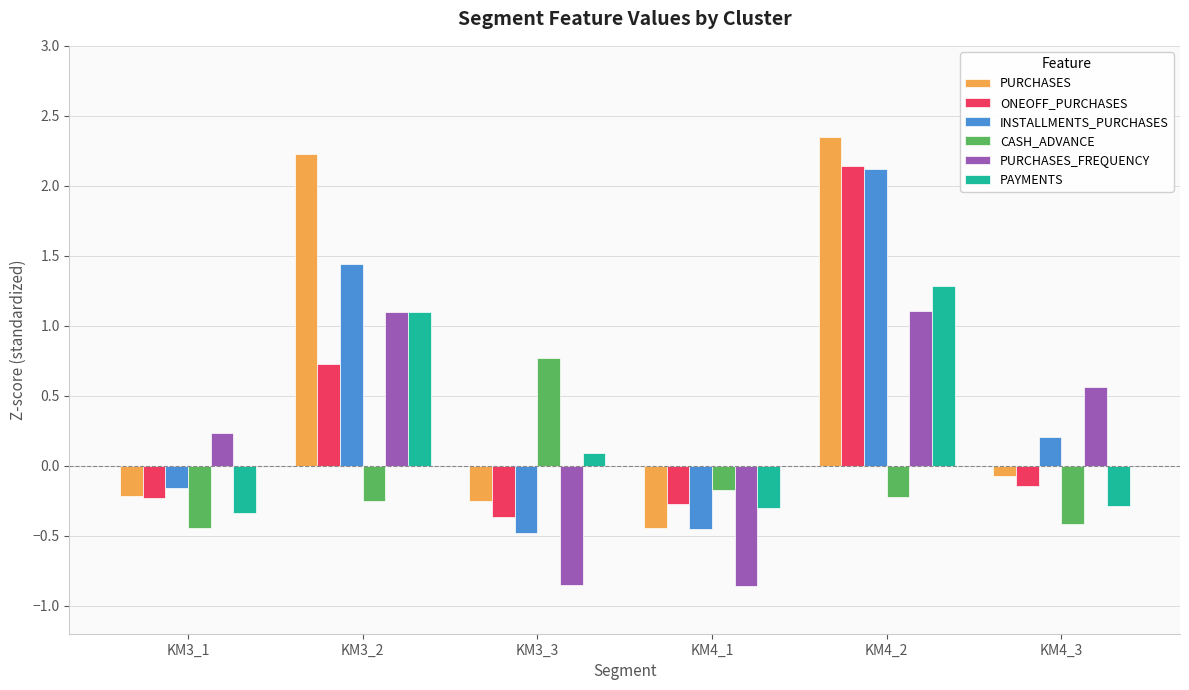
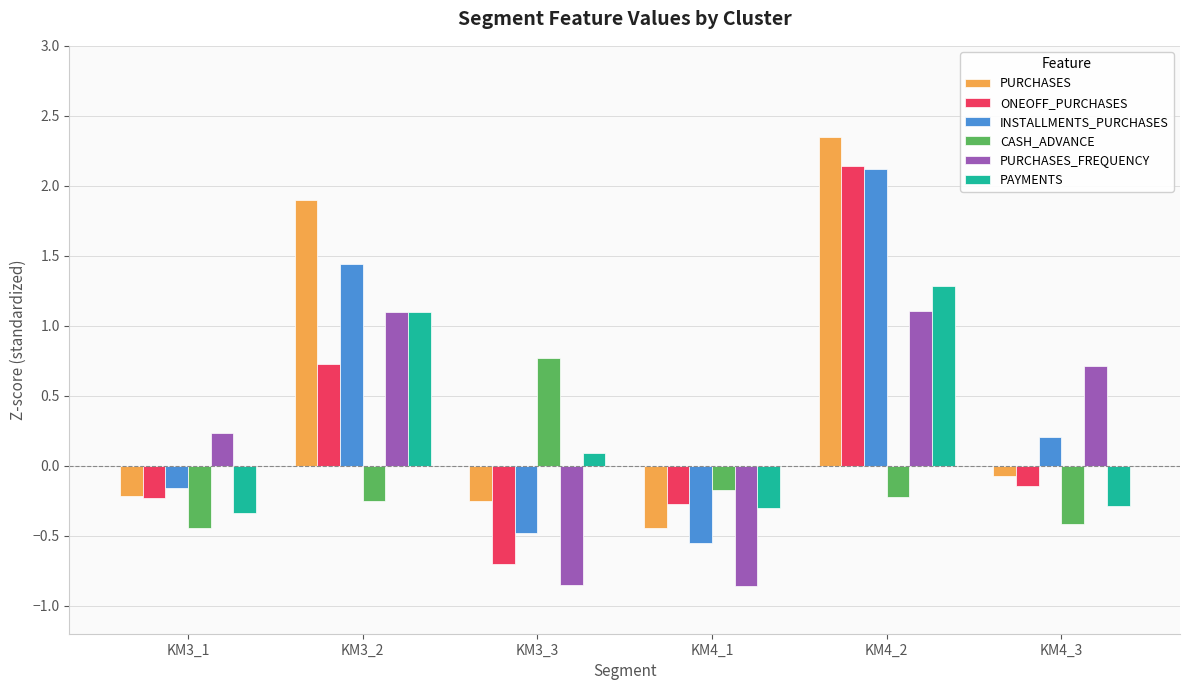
PURCHASES, KM3_2: 2.23 -> 1.90
ONEOFF_PURCHASES, KM3_3: -0.36 -> -0.70
INSTALLMENTS_PURCHASES, KM4_1: -0.45 -> -0.55
PURCHASES_FREQUENCY, KM4_3: 0.56 -> 0.71
